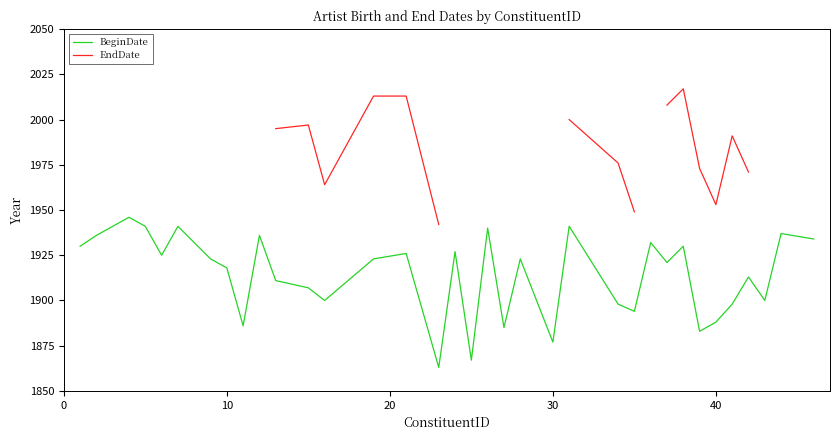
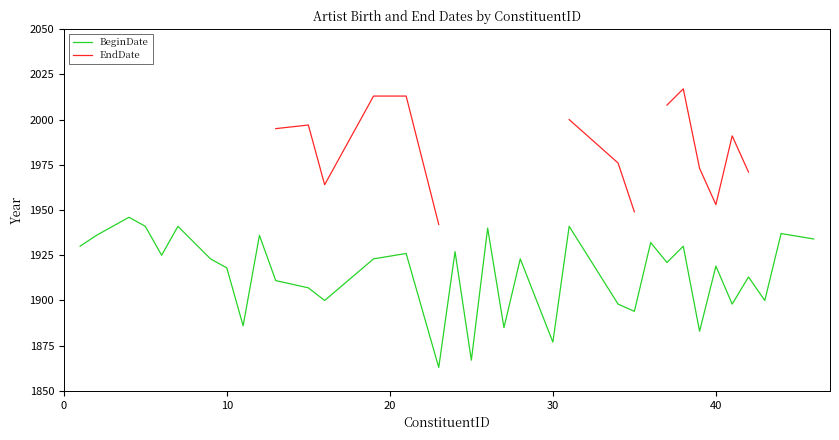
BeginDate, 40: 1888 -> 1919
